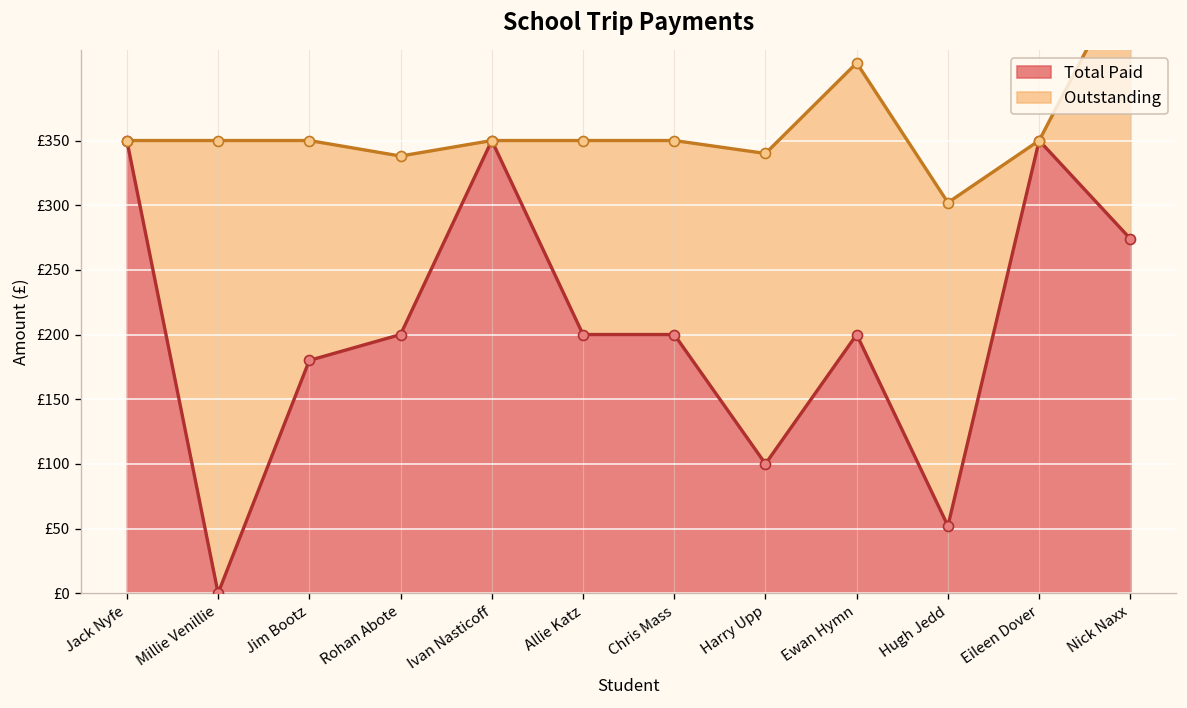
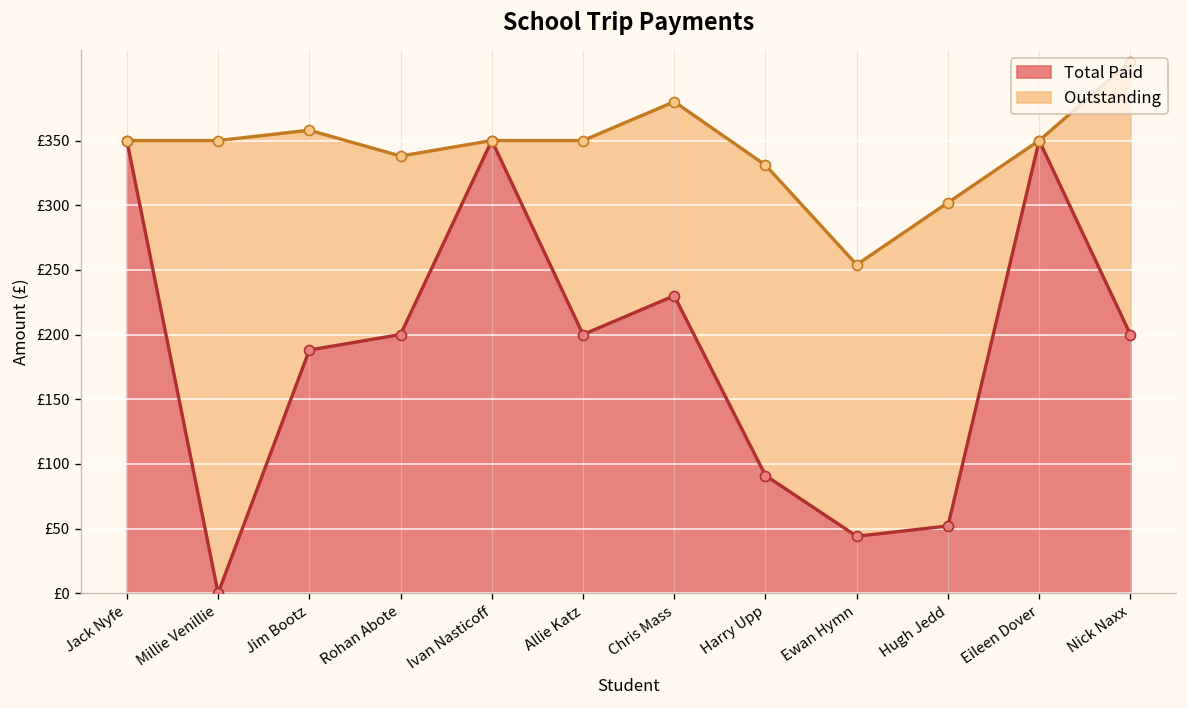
Total Paid, Jim Bootz: £180 -> £188
Total Paid, Chris Mass: £200 -> £230
Total Paid, Harry Upp: £100 -> £91
Total Paid, Ewan Hymn: £200 -> £44
Total Paid, Nick Naxx: £274 -> £200
